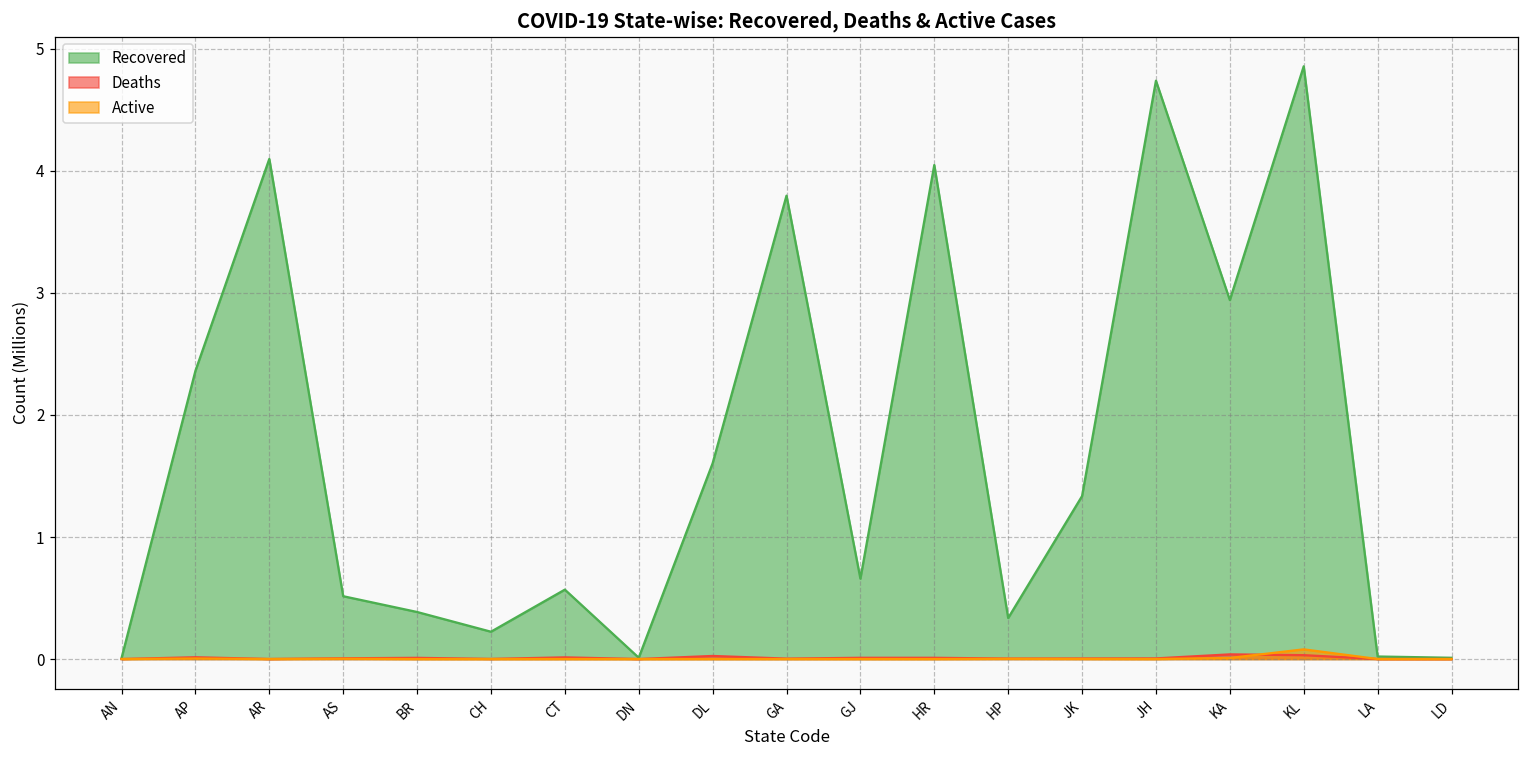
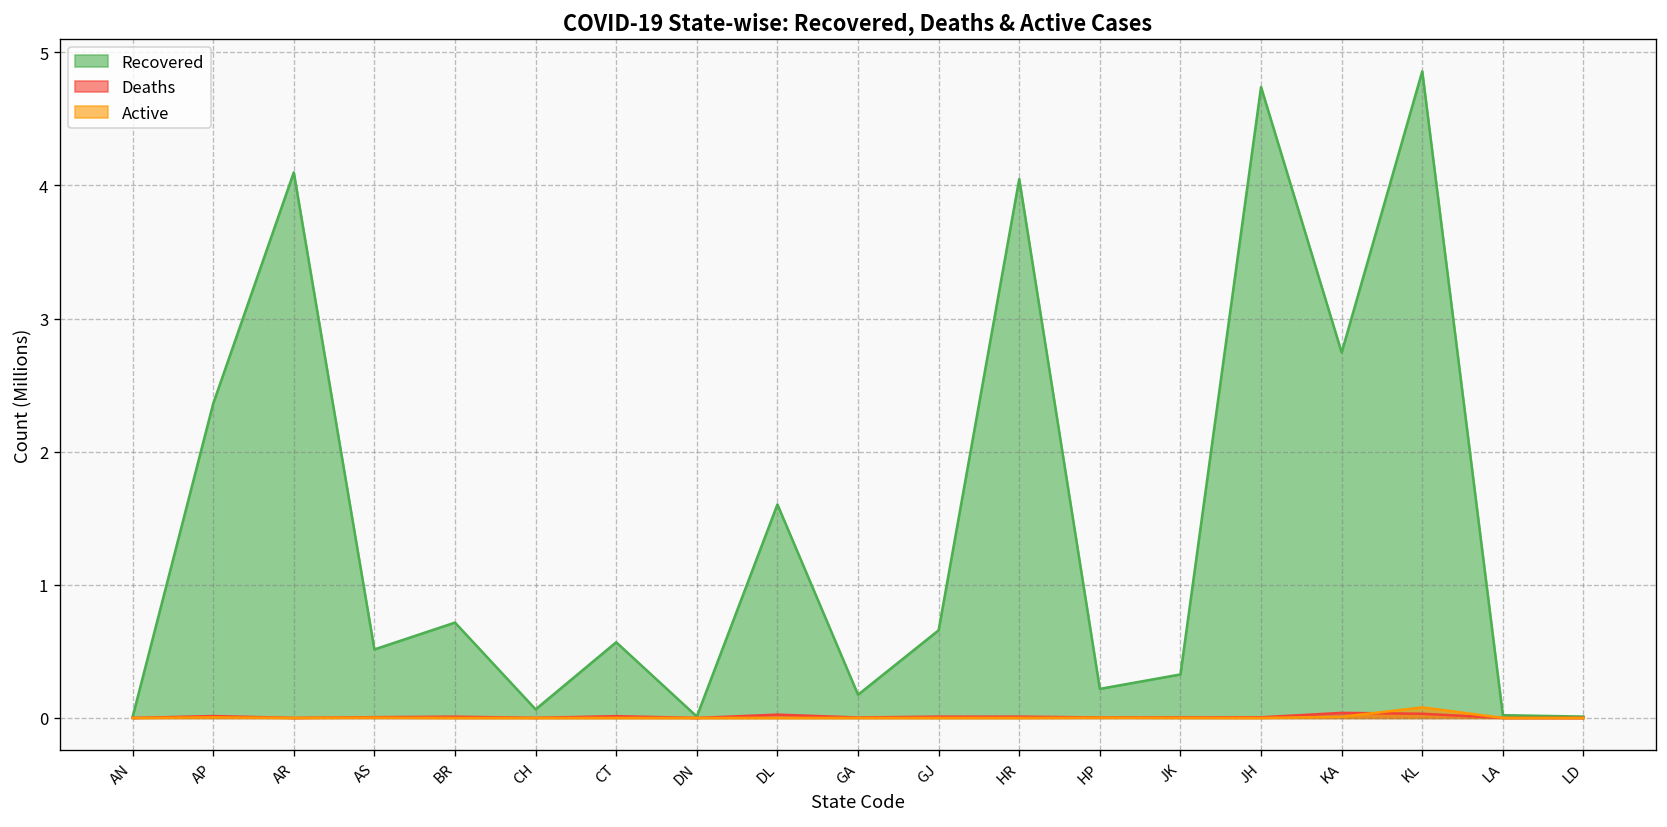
Recovered, BR: 0.39 -> 0.72
Recovered, CH: 0.22 -> 0.06
Recovered, GA: 3.80 -> 0.17
Recovered, HP: 0.34 -> 0.22
Recovered, JK: 1.34 -> 0.33
Recovered, KA: 2.94 -> 2.75
